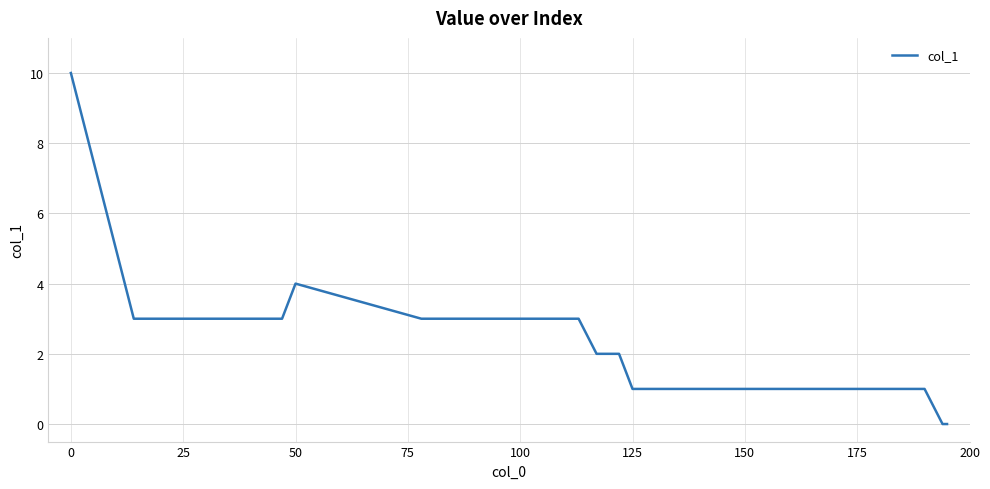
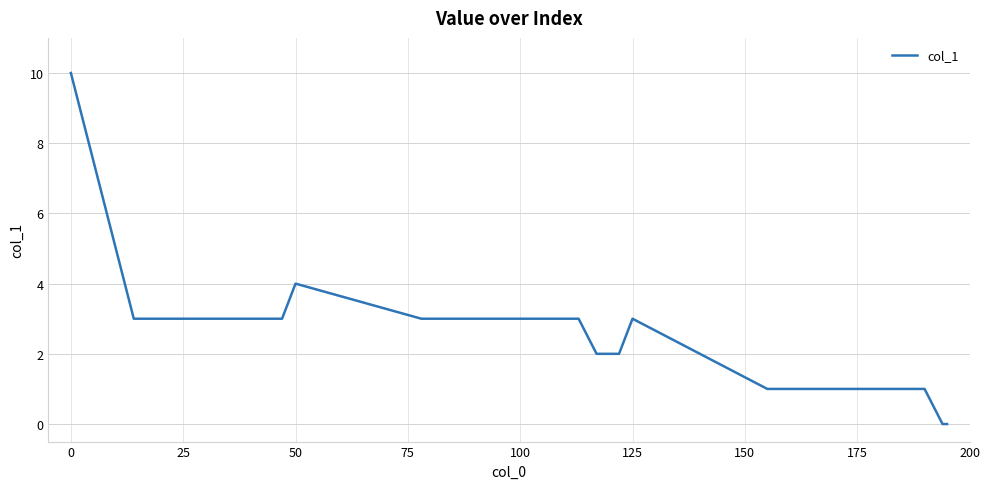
125: 1 -> 3
